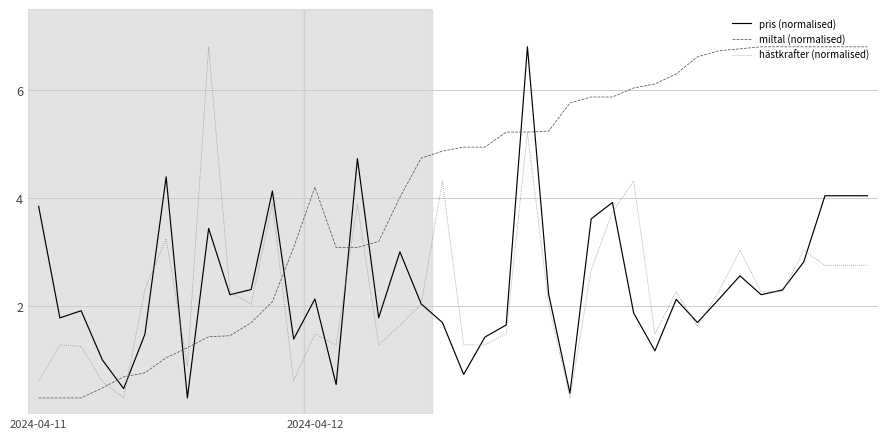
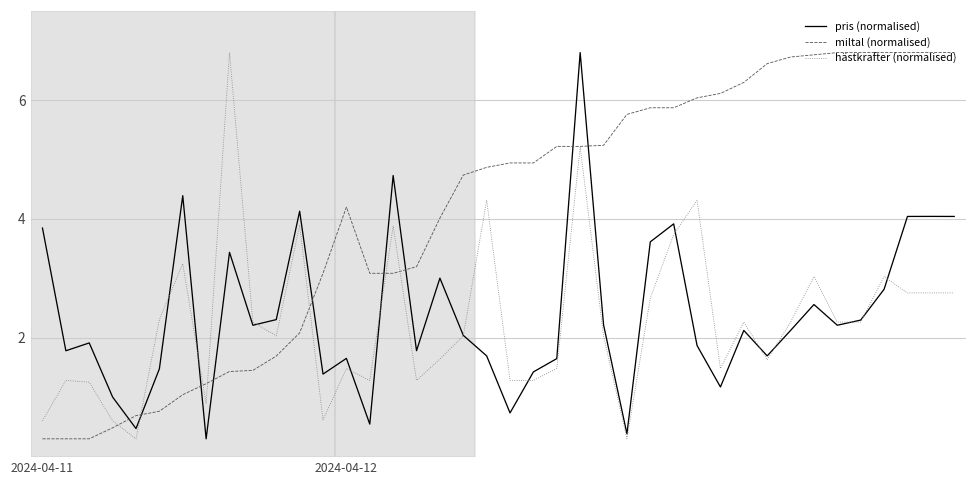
pris (normalised), 2024-04-12: 2.1 -> 1.7
